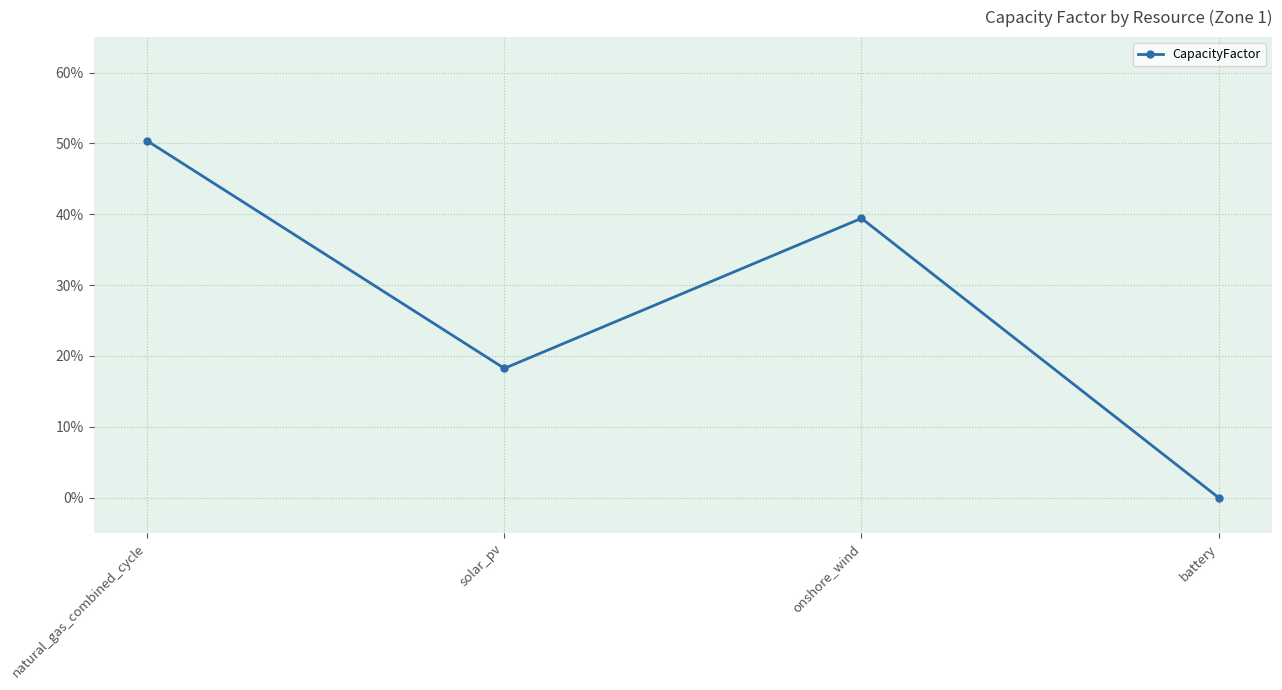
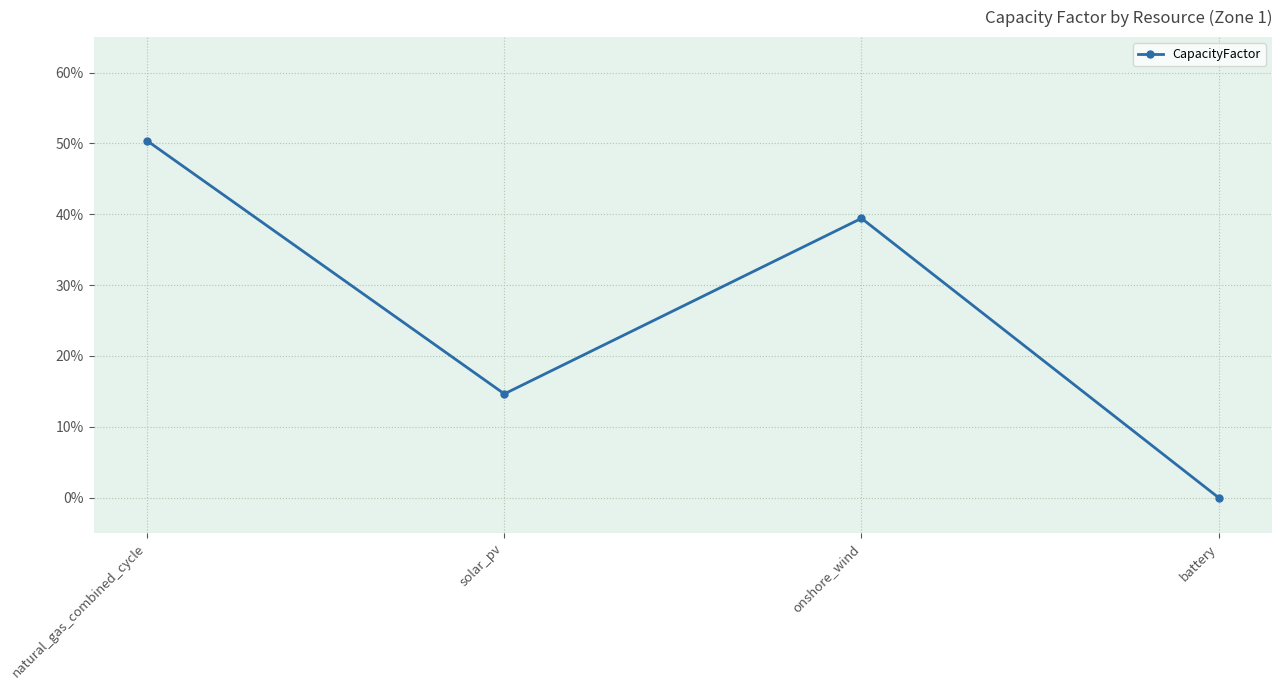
solar_pv: 18% -> 15%
